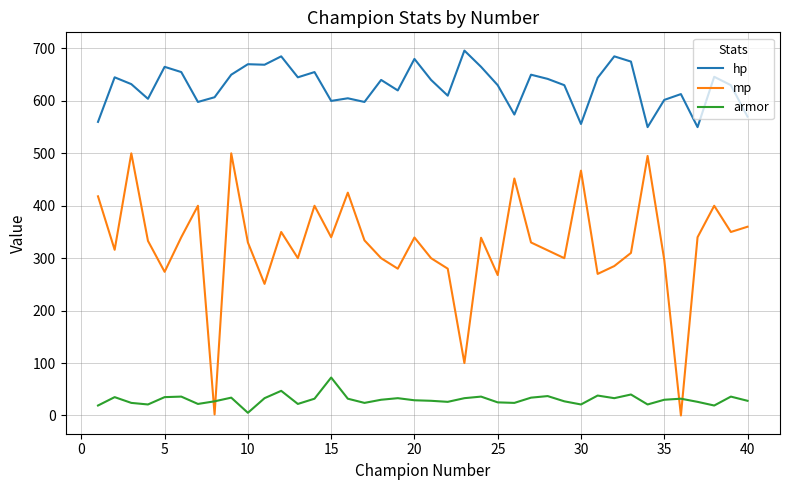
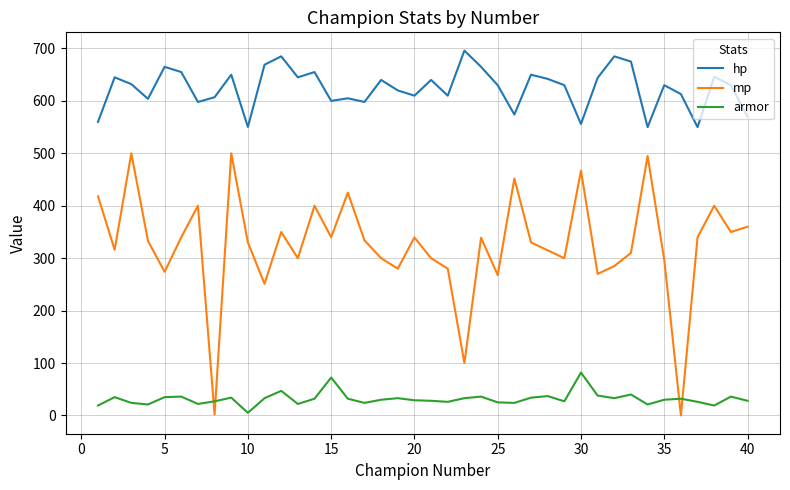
hp, 10: 670 -> 550
hp, 20: 680 -> 610
armor, 30: 20 -> 80
hp, 35: 600 -> 630
